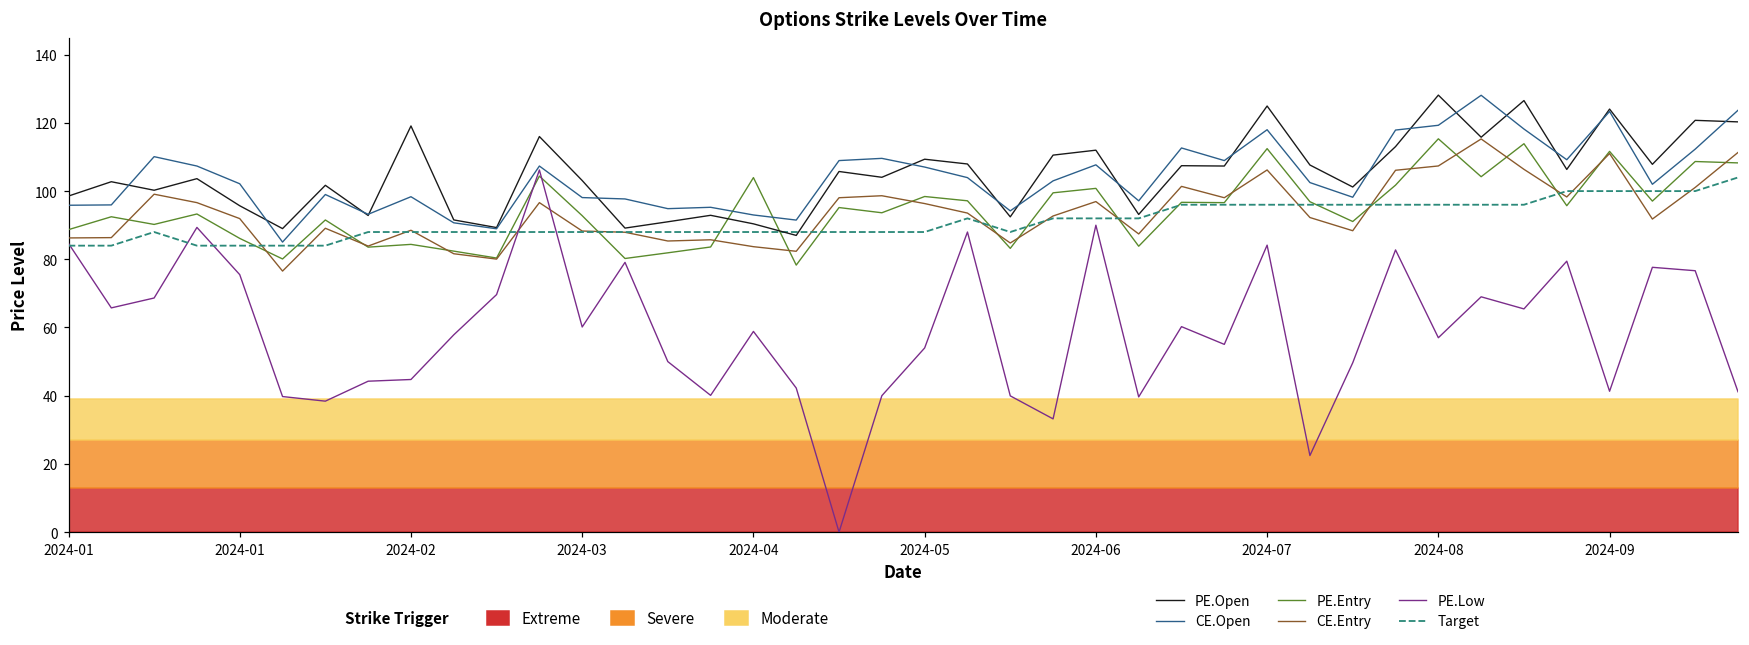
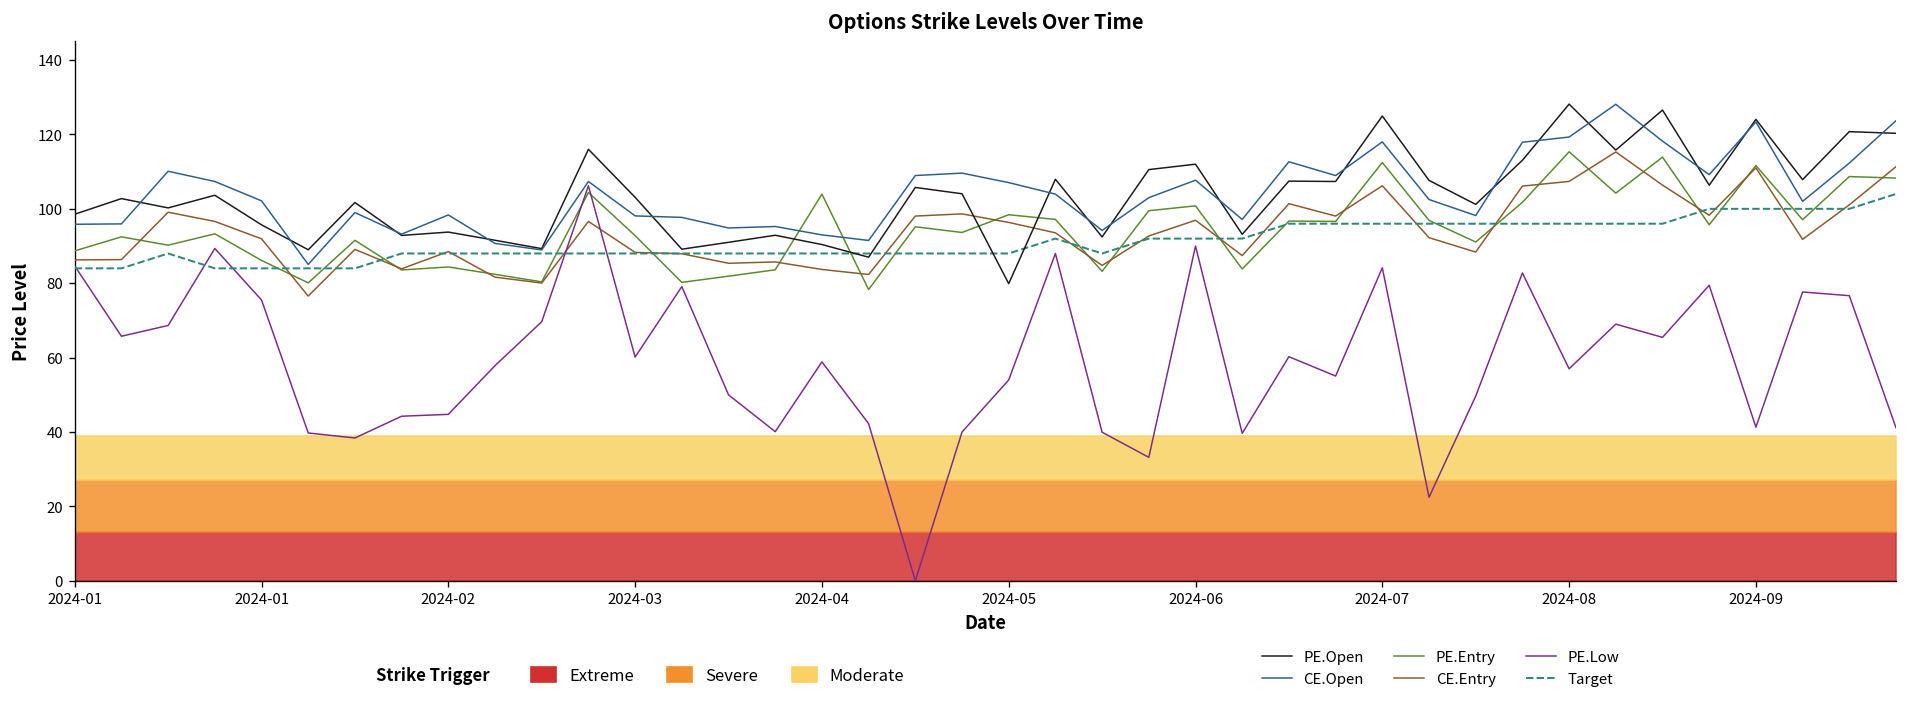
PE.Open, 2024-02: 119 -> 94
PE.Open, 2024-05: 109 -> 80
